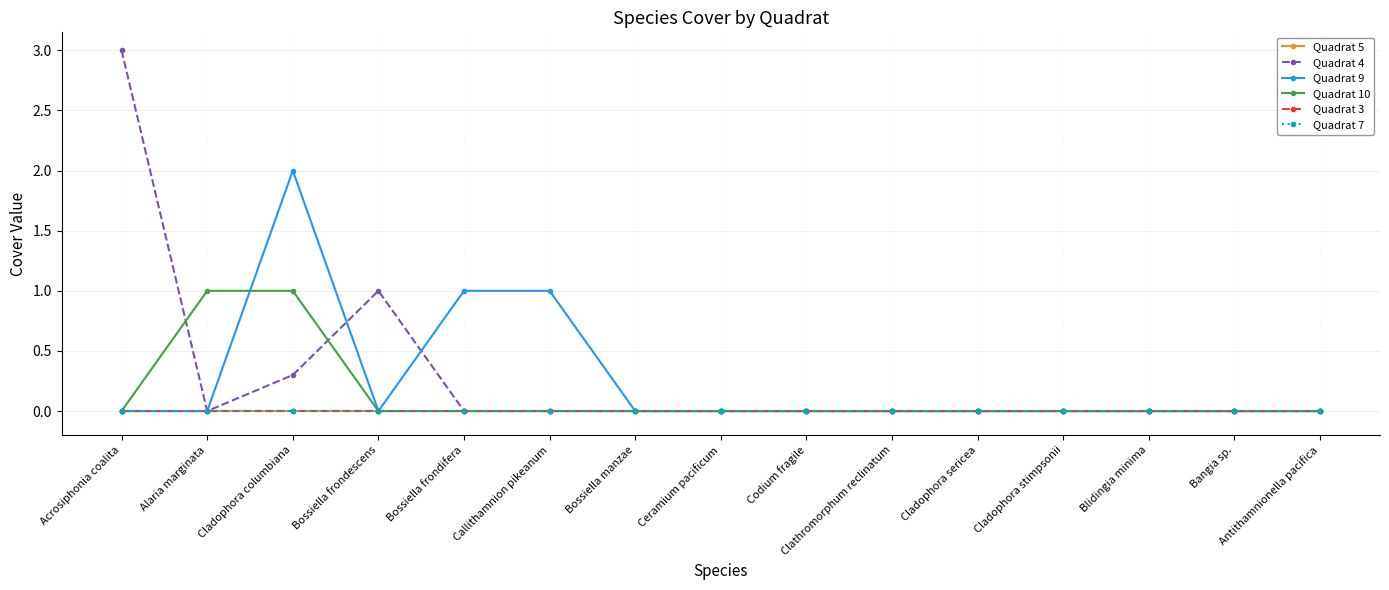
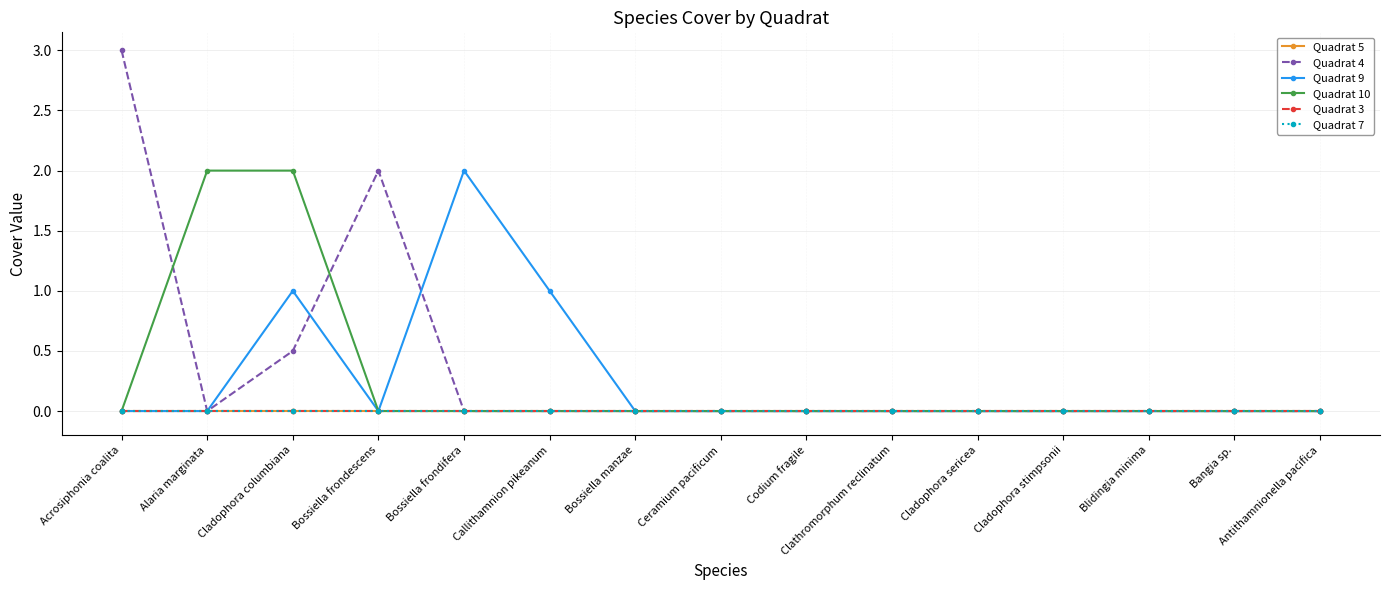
Quadrat 10, Alaria marginata: 1 -> 2
Quadrat 4, Cladophora columbiana: 0.3 -> 0.5
Quadrat 9, Cladophora columbiana: 2 -> 1
Quadrat 10, Cladophora columbiana: 1 -> 2
Quadrat 4, Bossiella frondescens: 1 -> 2
Quadrat 9, Bossiella frondifera: 1 -> 2
